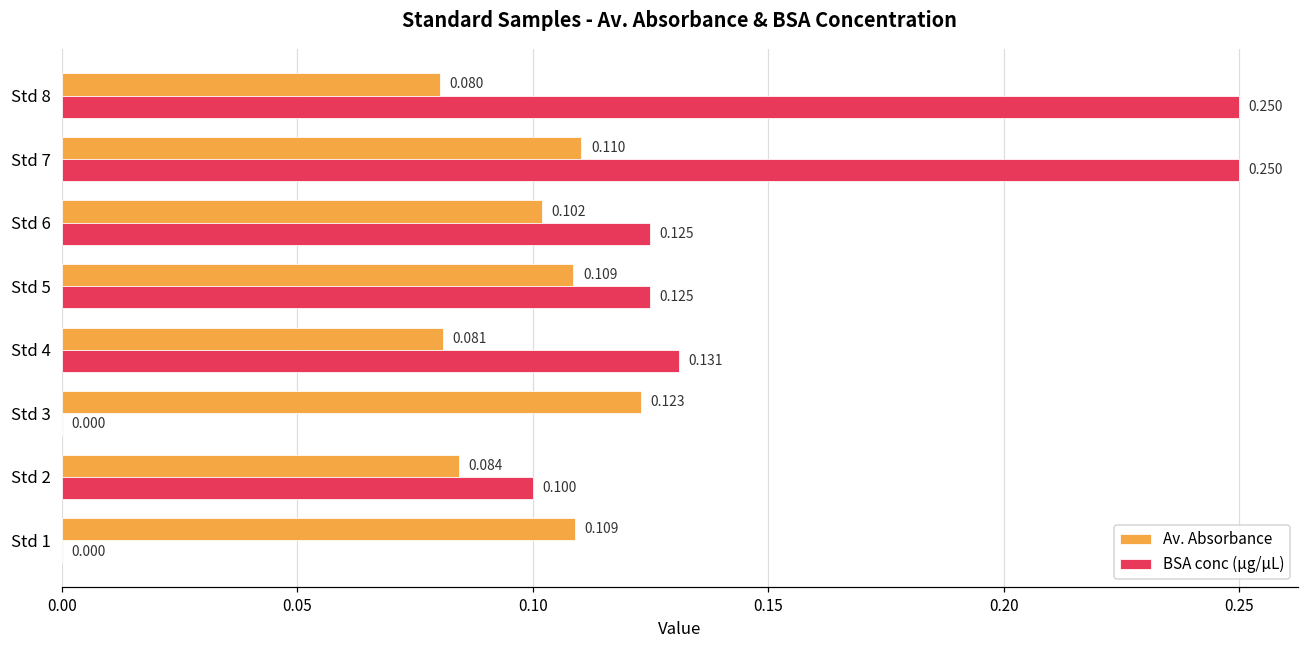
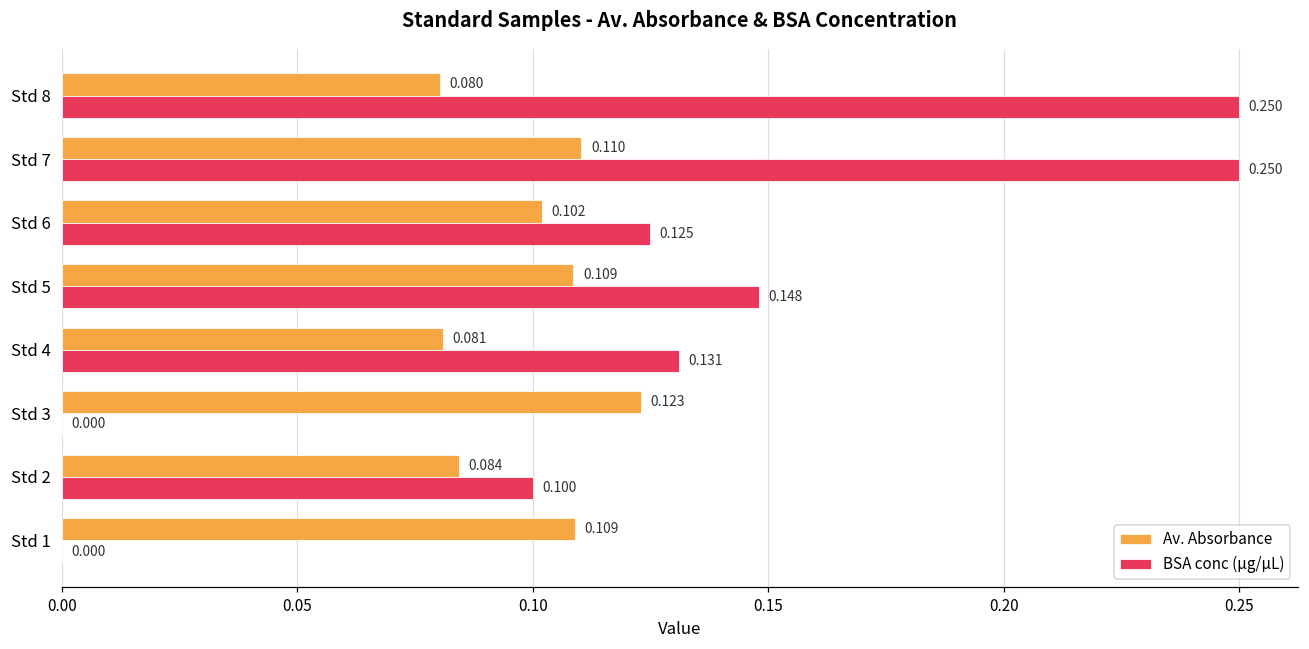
BSA conc (µg/µL), Std 5: 0.125 -> 0.148
